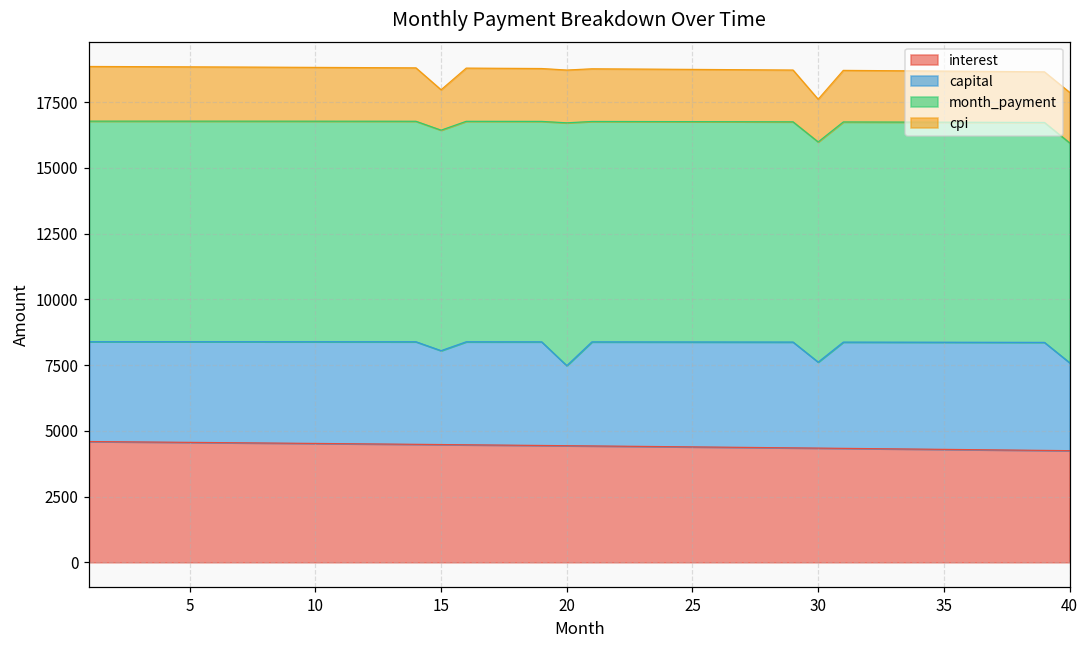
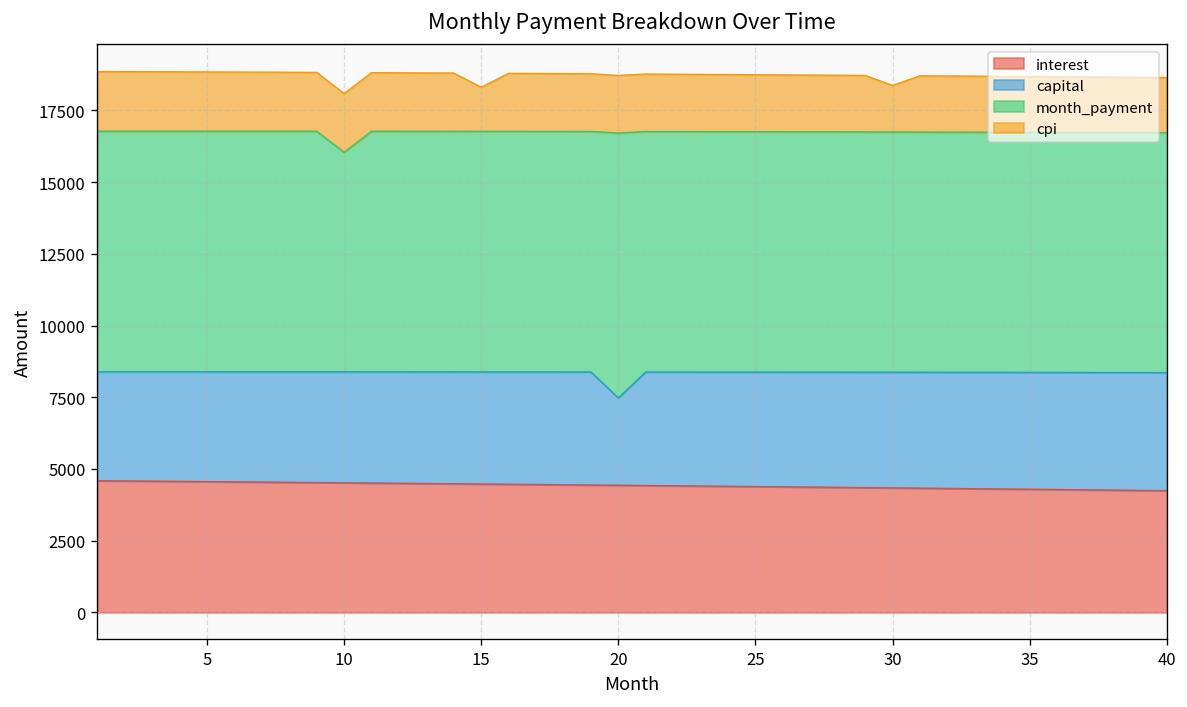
month_payment, 10: 8400 -> 7700
capital, 15: 3600 -> 3900
capital, 30: 3300 -> 4000
capital, 40: 3300 -> 4100
